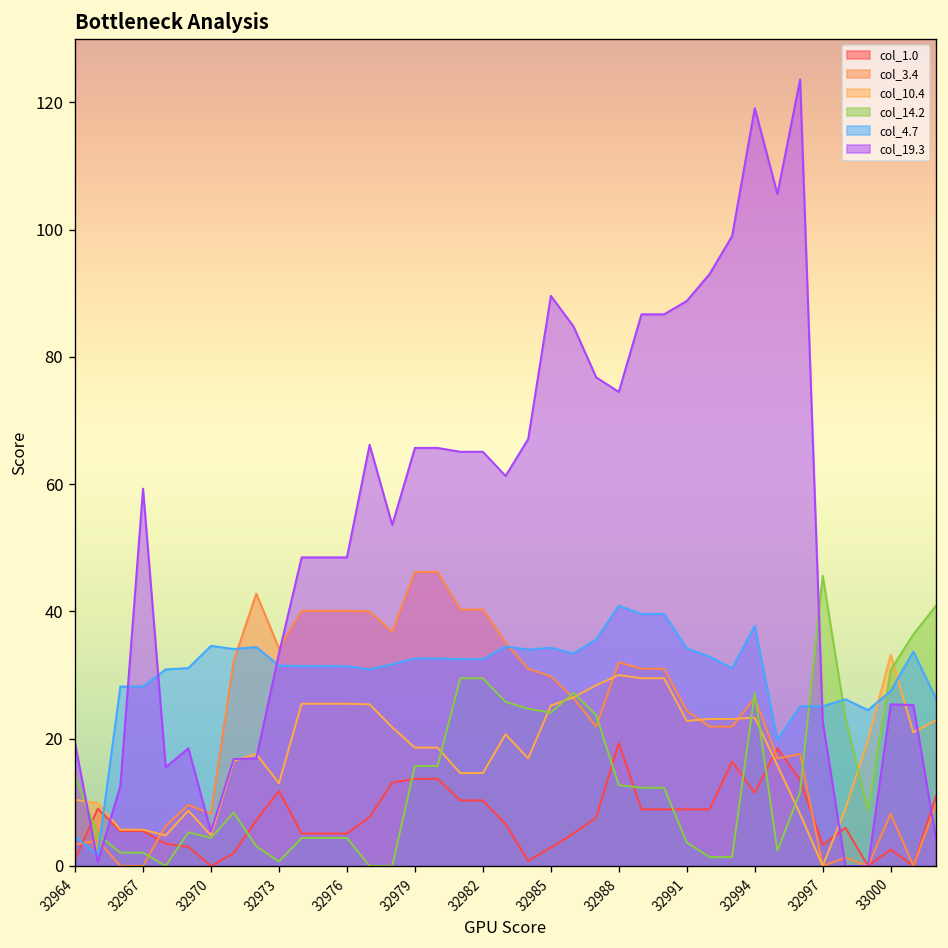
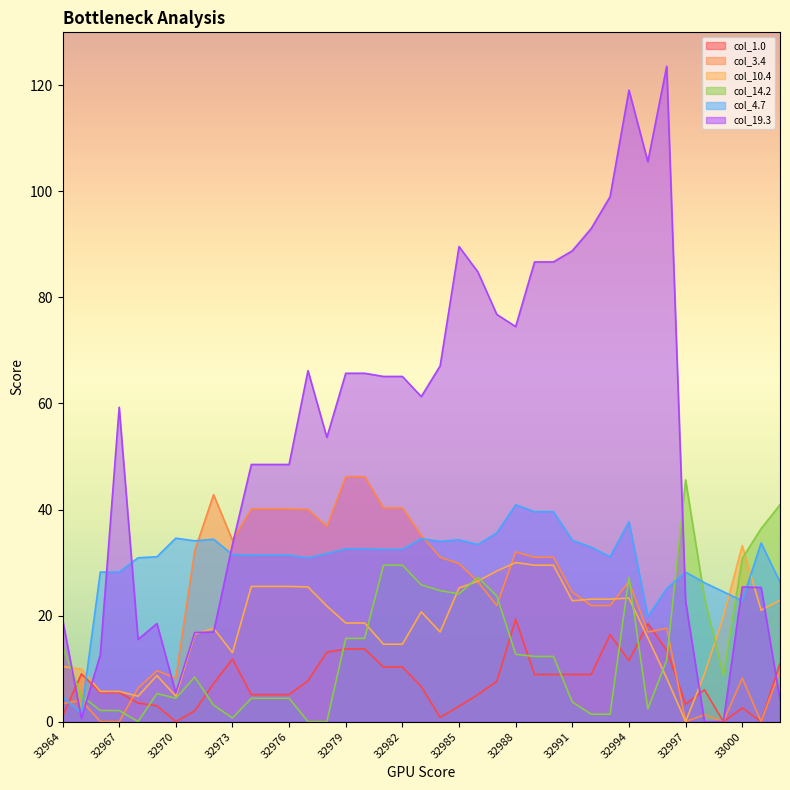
col_4.7, 32997: 25 -> 28
col_4.7, 33000: 28 -> 23
